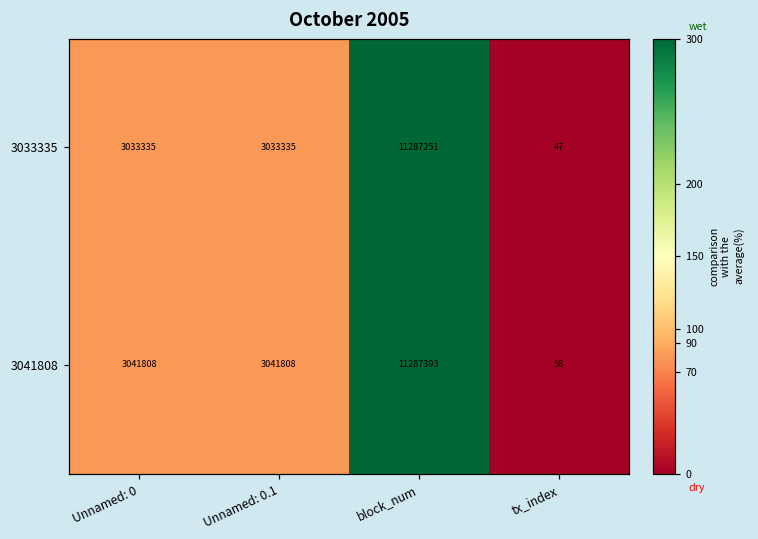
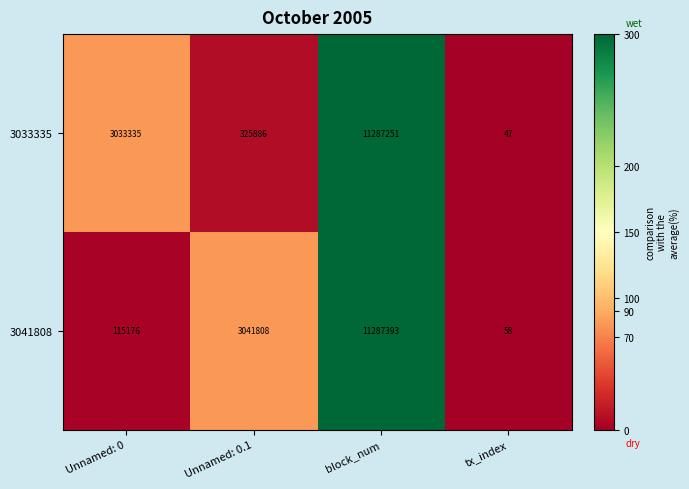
3033335, Unnamed: 0.1: 3033335 -> 325886
3041808, Unnamed: 0: 3041808 -> 115176
